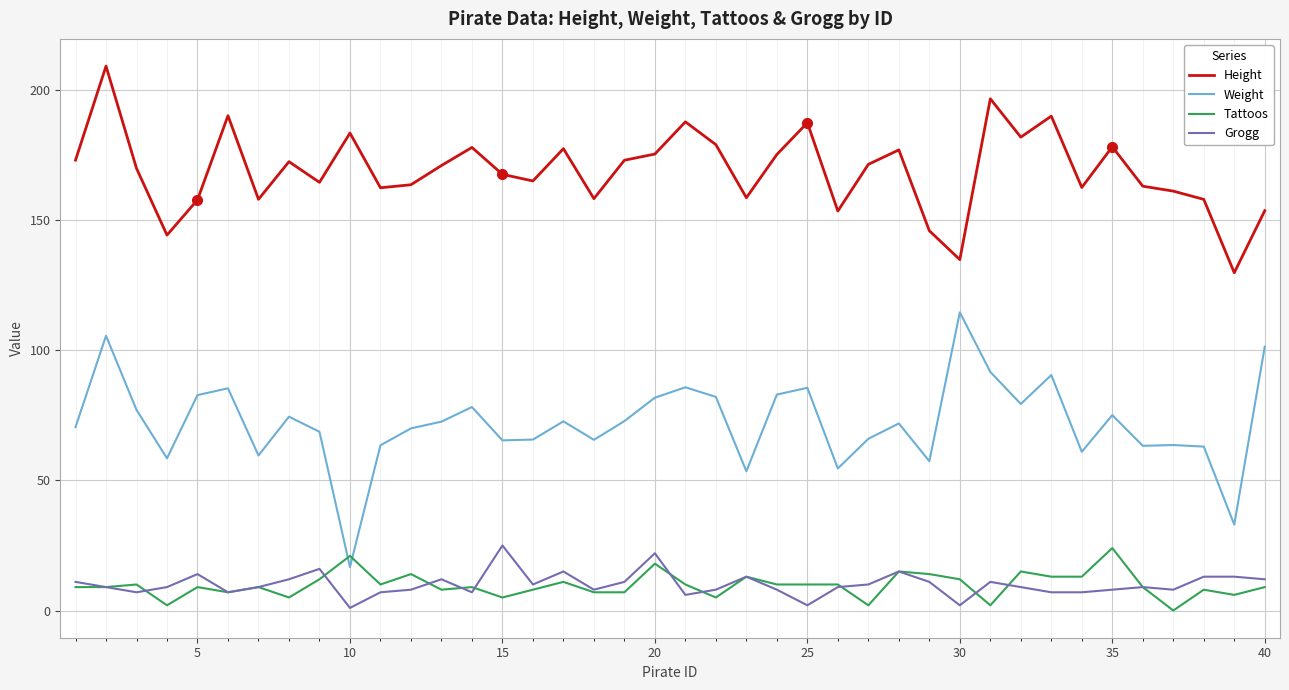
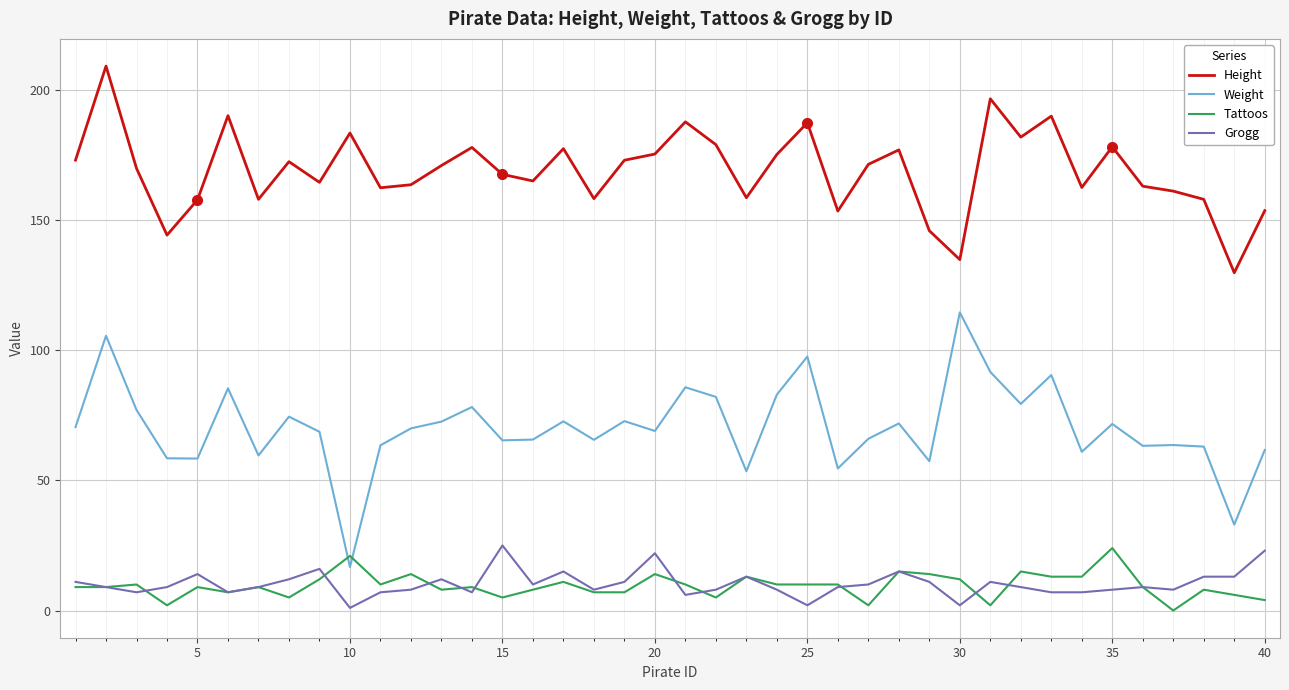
Weight, 5: 83 -> 58
Weight, 20: 82 -> 69
Tattoos, 20: 18 -> 14
Weight, 25: 86 -> 98
Weight, 35: 75 -> 72
Weight, 40: 101 -> 62
Tattoos, 40: 9 -> 4
Grogg, 40: 12 -> 23
